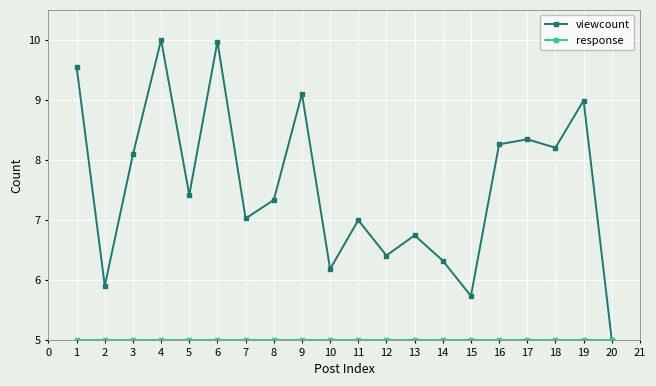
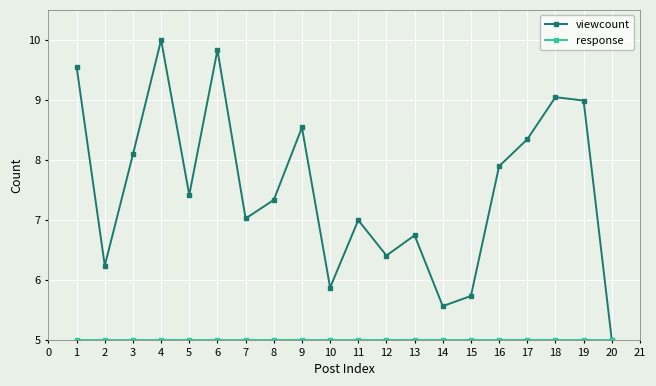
viewcount, 2: 5.9 -> 6.2
viewcount, 6: 10.0 -> 9.8
viewcount, 9: 9.1 -> 8.5
viewcount, 10: 6.2 -> 5.9
viewcount, 14: 6.3 -> 5.6
viewcount, 16: 8.3 -> 7.9
viewcount, 18: 8.2 -> 9.0
